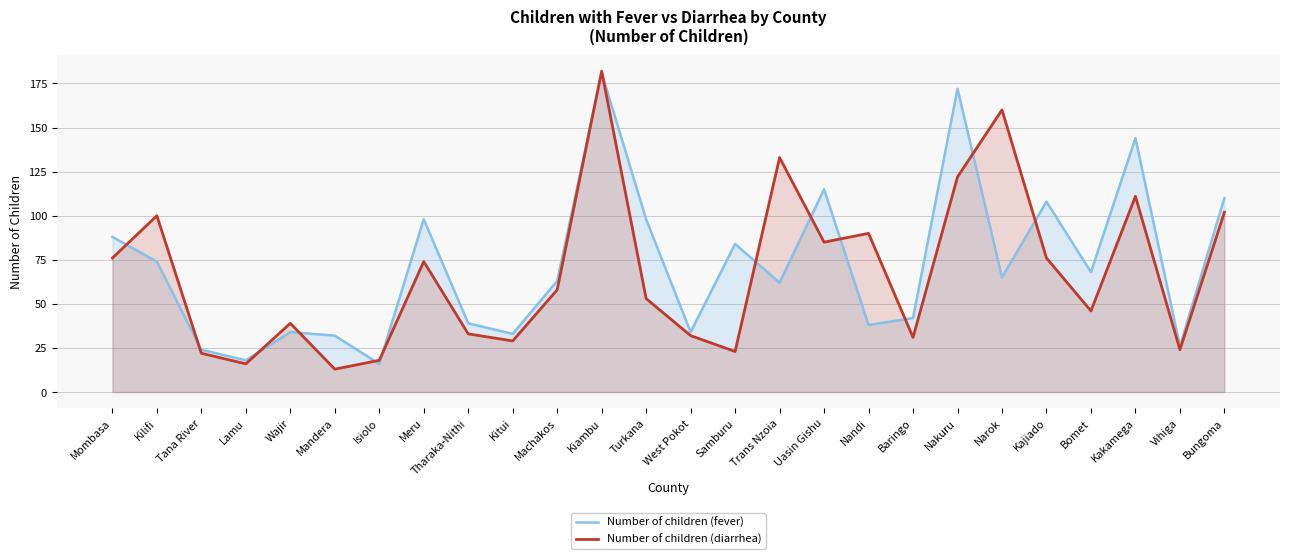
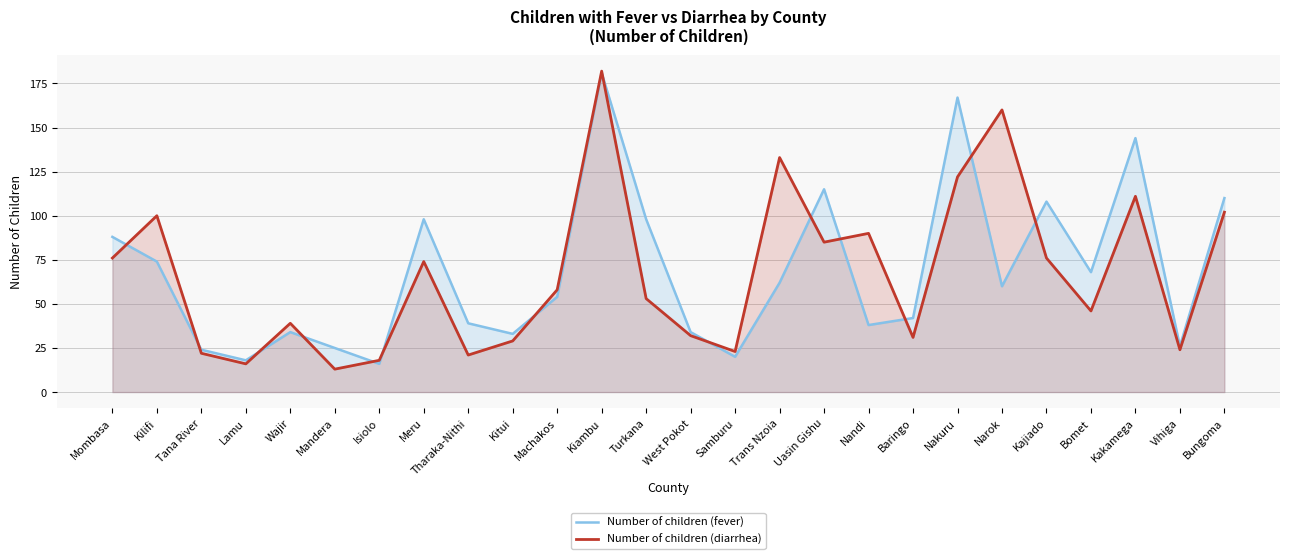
Number of children (fever), Mandera: 32 -> 25
Number of children (diarrhea), Tharaka-Nithi: 33 -> 21
Number of children (fever), Machakos: 63 -> 54
Number of children (fever), Samburu: 84 -> 20
Number of children (fever), Nakuru: 172 -> 167
Number of children (fever), Narok: 65 -> 60
